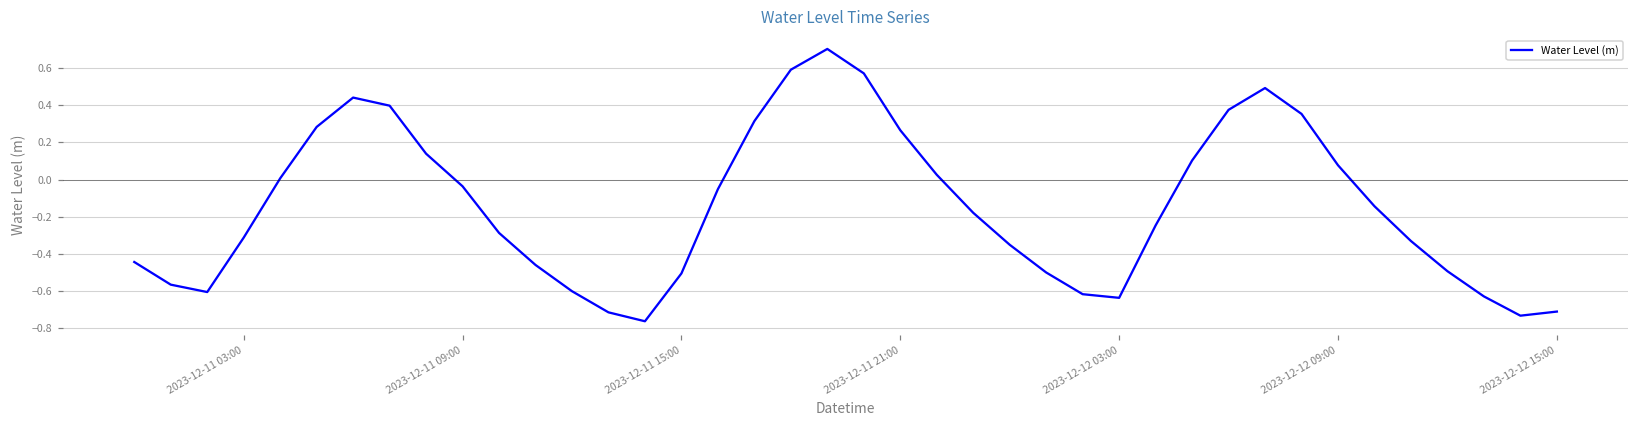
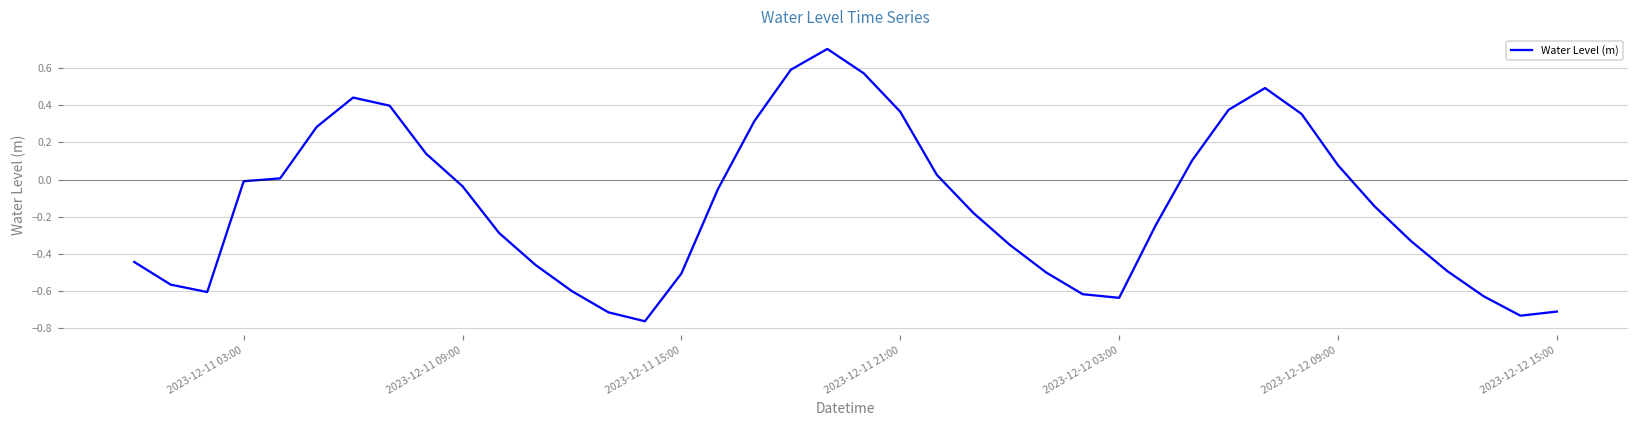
2023-12-11 03:00: -0.31 -> -0.01
2023-12-11 21:00: 0.27 -> 0.36
